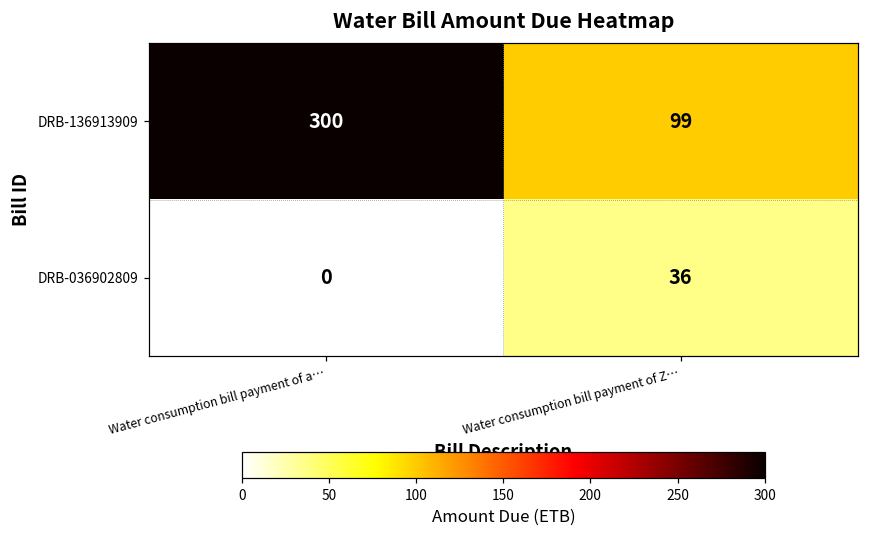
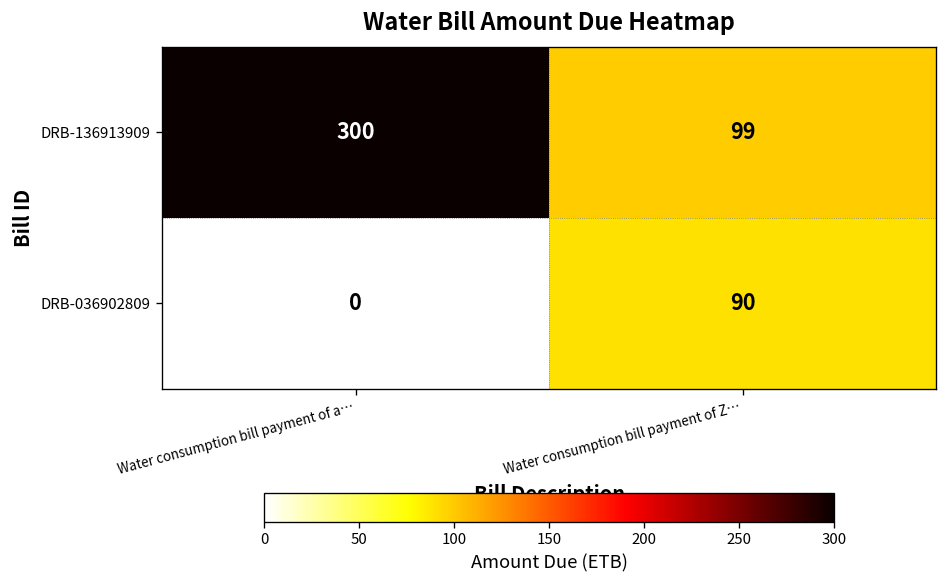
DRB-036902809, Water consumption bill payment of Z…: 36 -> 90
